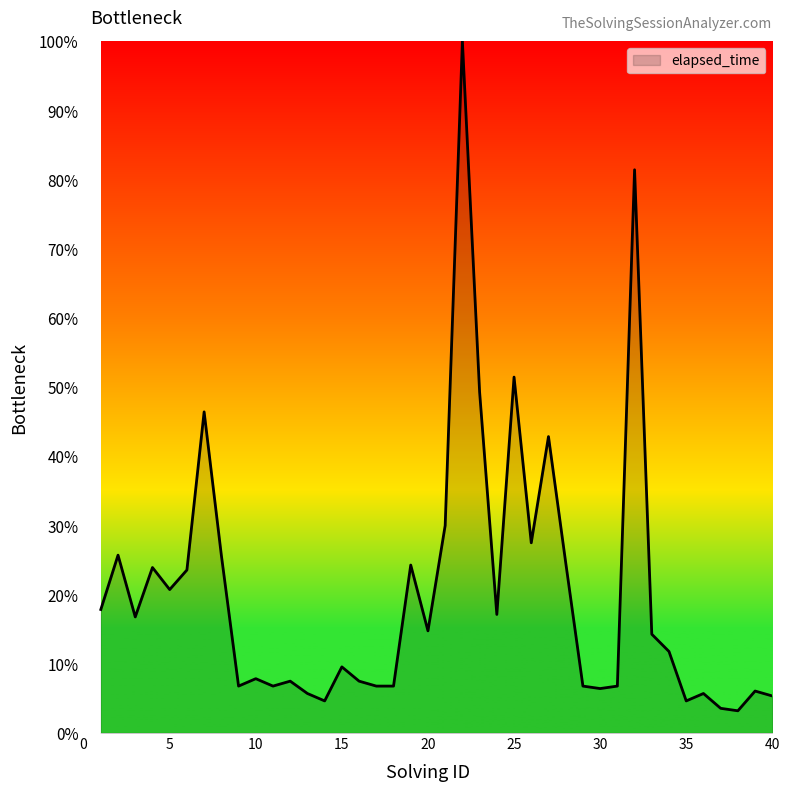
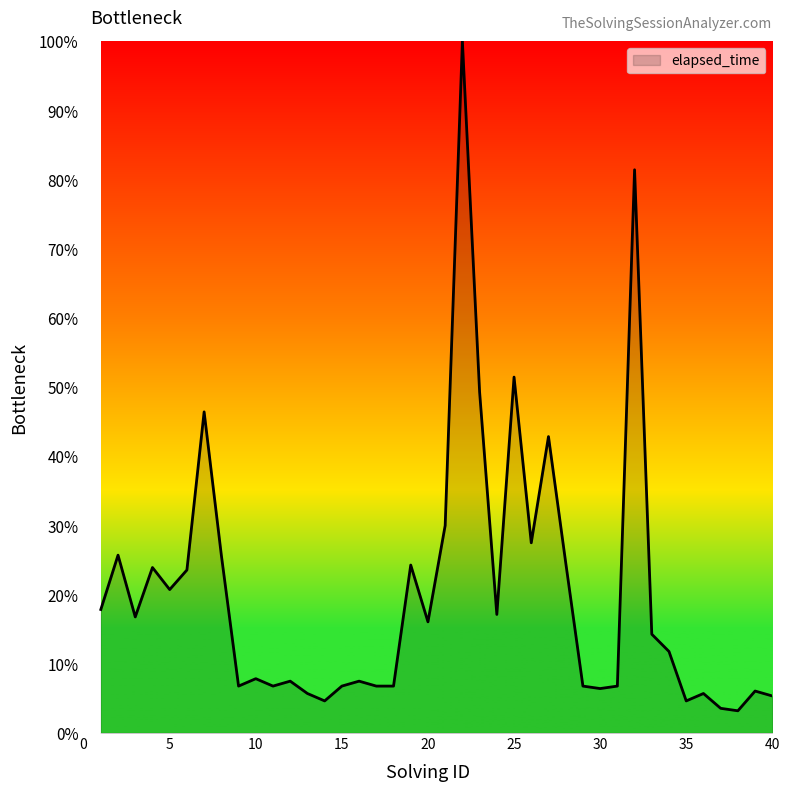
15: 10% -> 7%
20: 15% -> 16%
